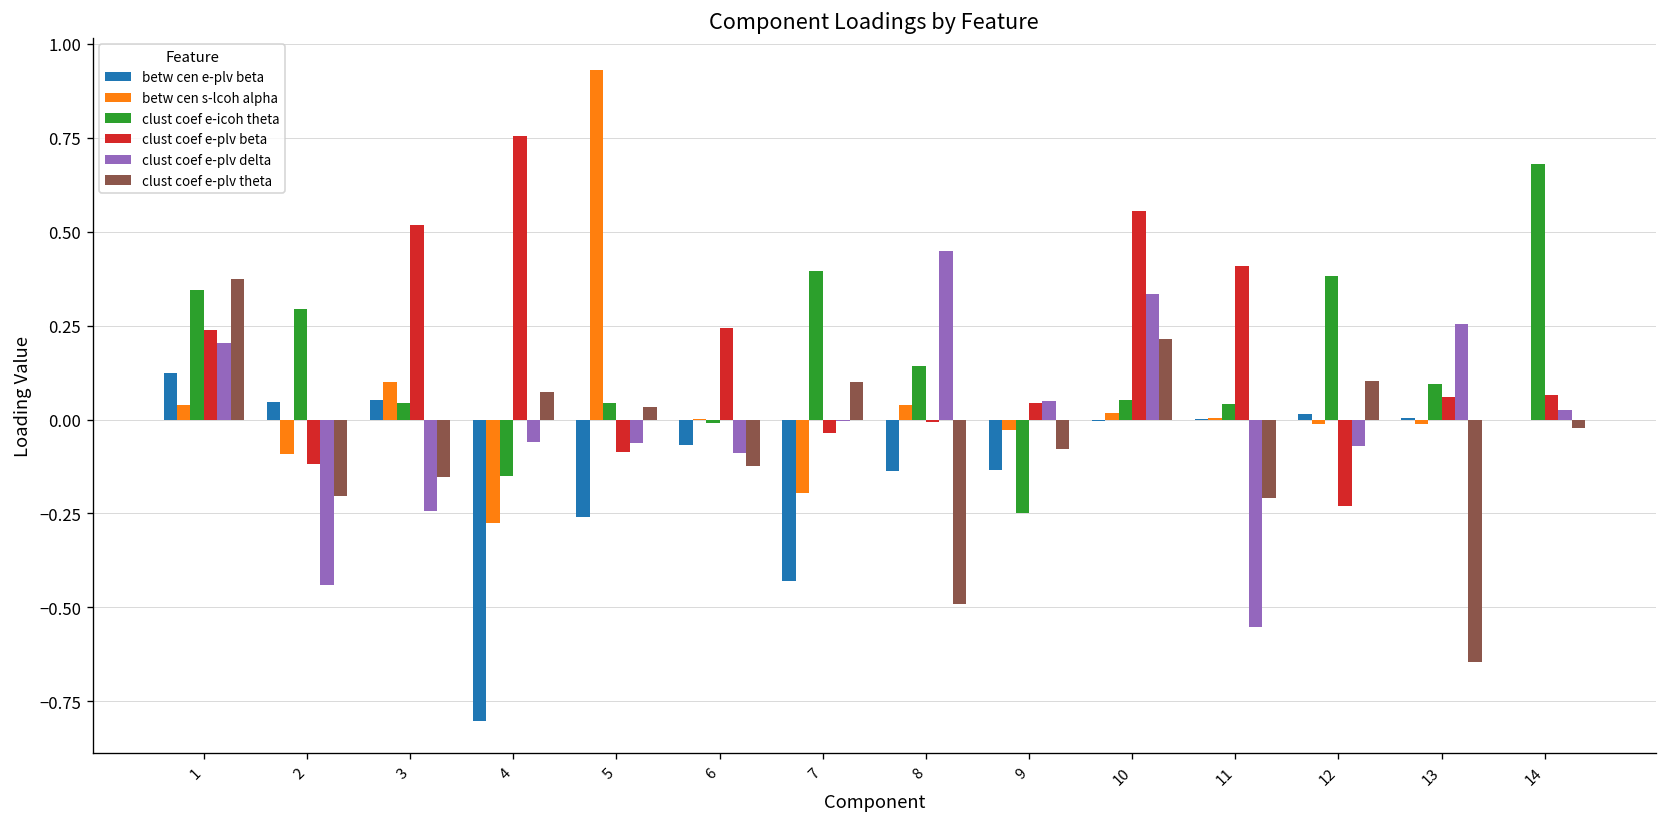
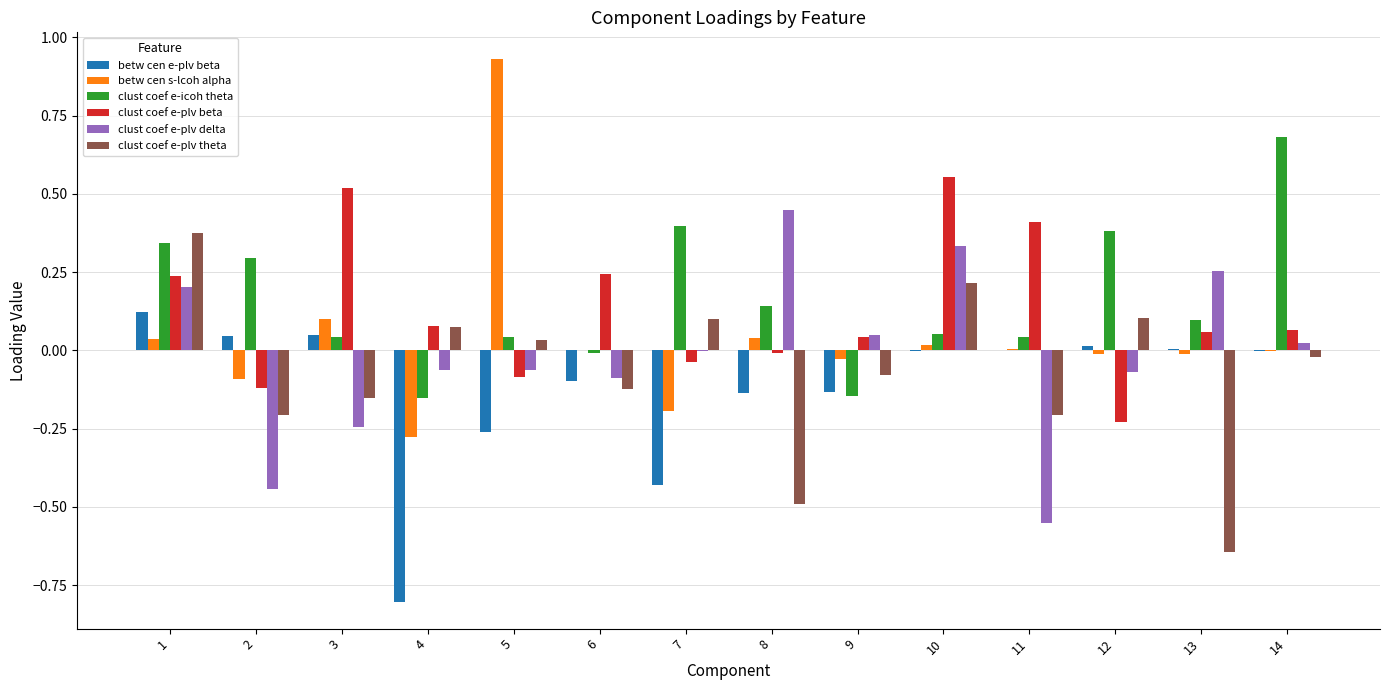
clust coef e-plv beta, 4: 0.75 -> 0.08
betw cen e-plv beta, 6: -0.07 -> -0.10
clust coef e-icoh theta, 9: -0.25 -> -0.15
